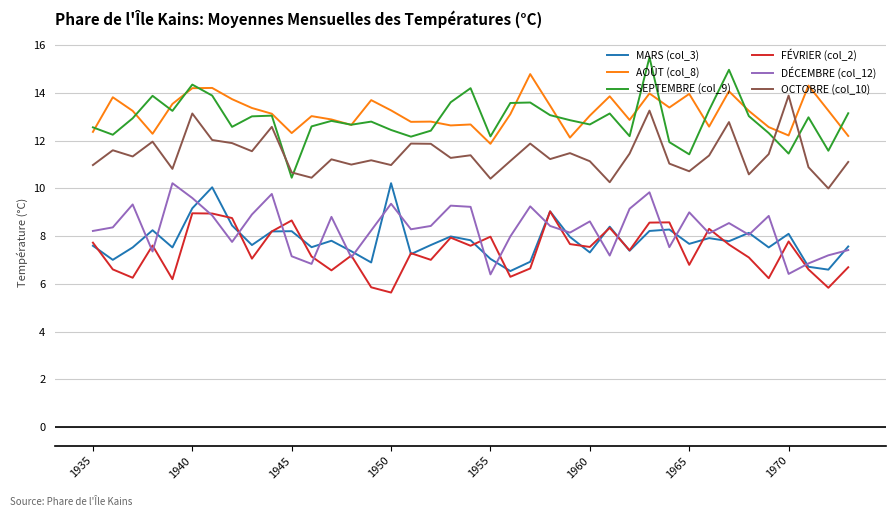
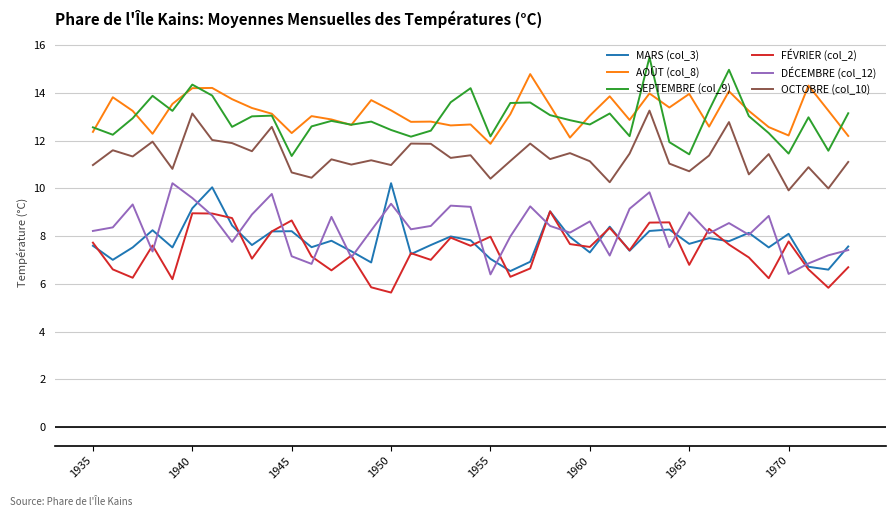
SEPTEMBRE (col_9), 1945: 10.5 -> 11.4
OCTOBRE (col_10), 1970: 13.9 -> 9.9
